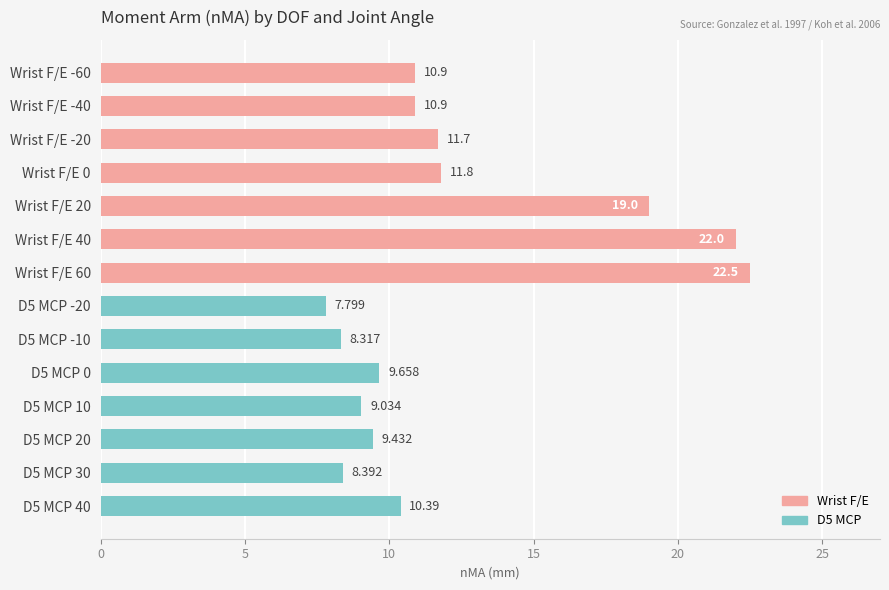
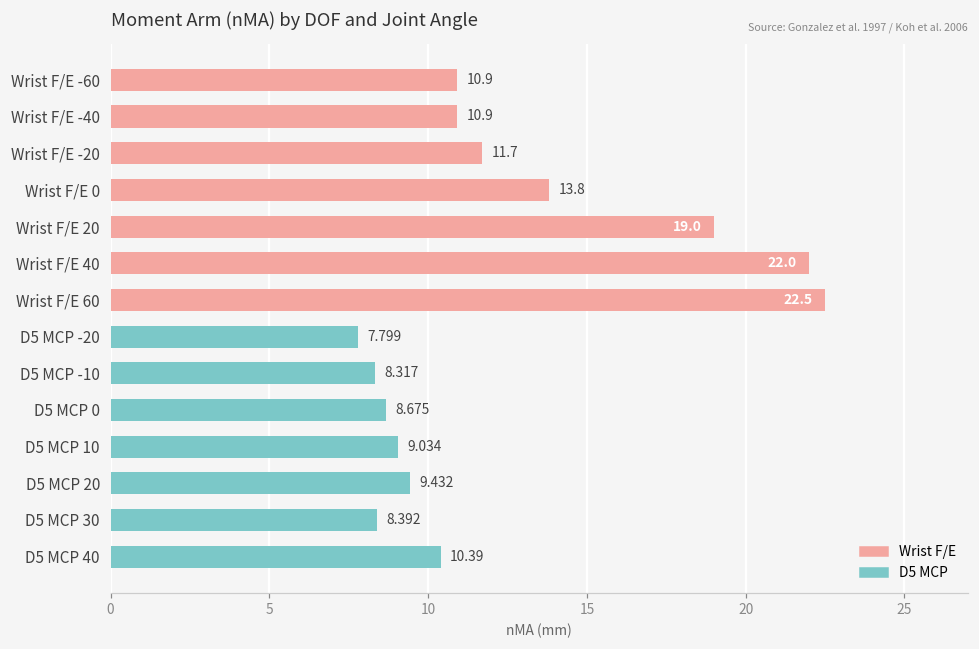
Wrist F/E 0: 11.8 -> 13.8
D5 MCP 0: 9.658 -> 8.675
